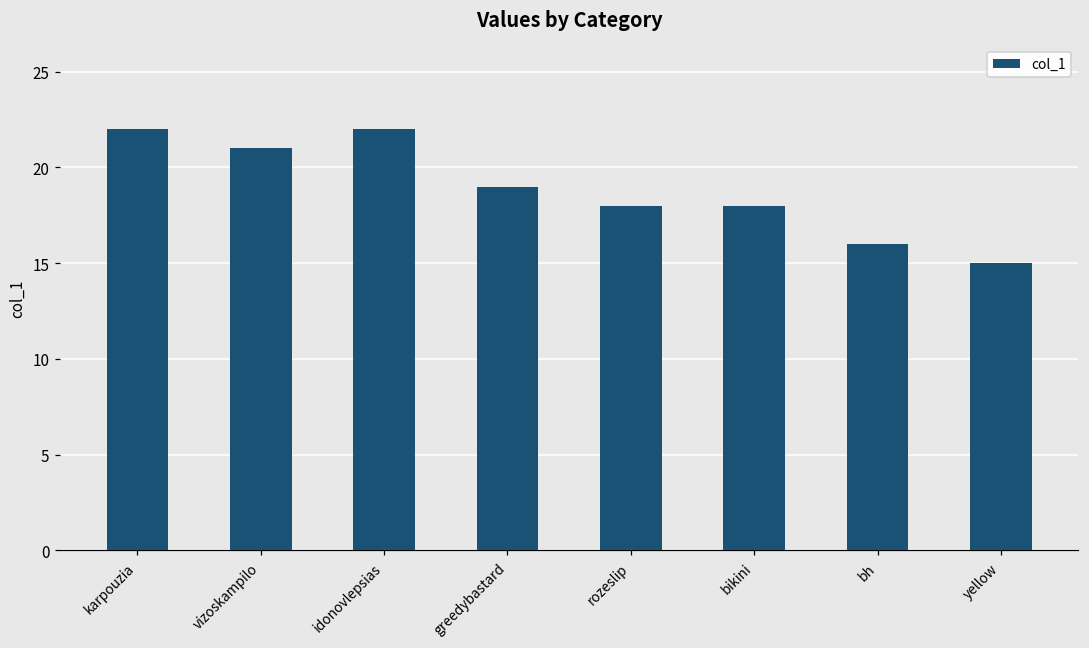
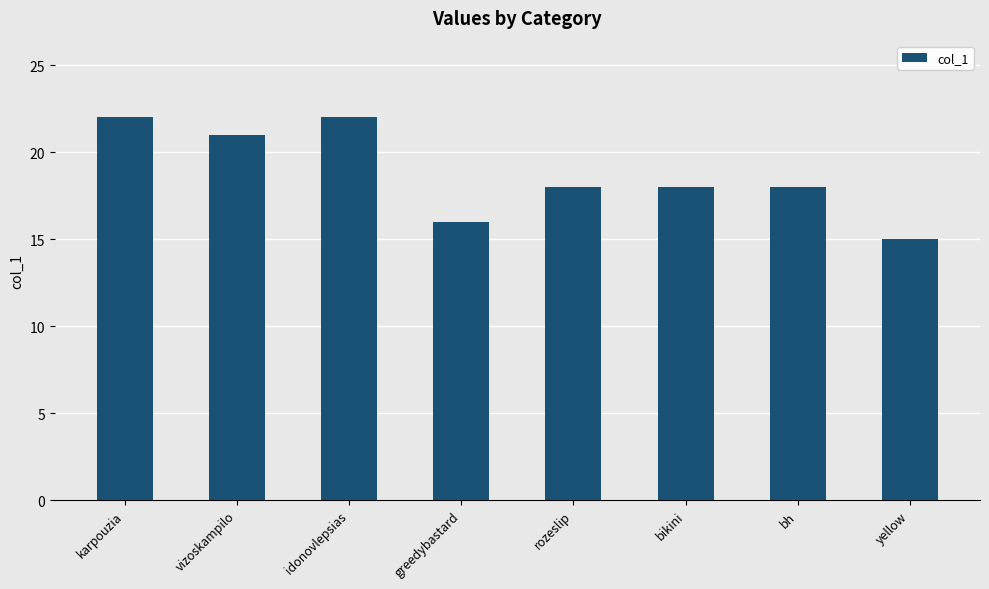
greedybastard: 19 -> 16
bh: 16 -> 18
